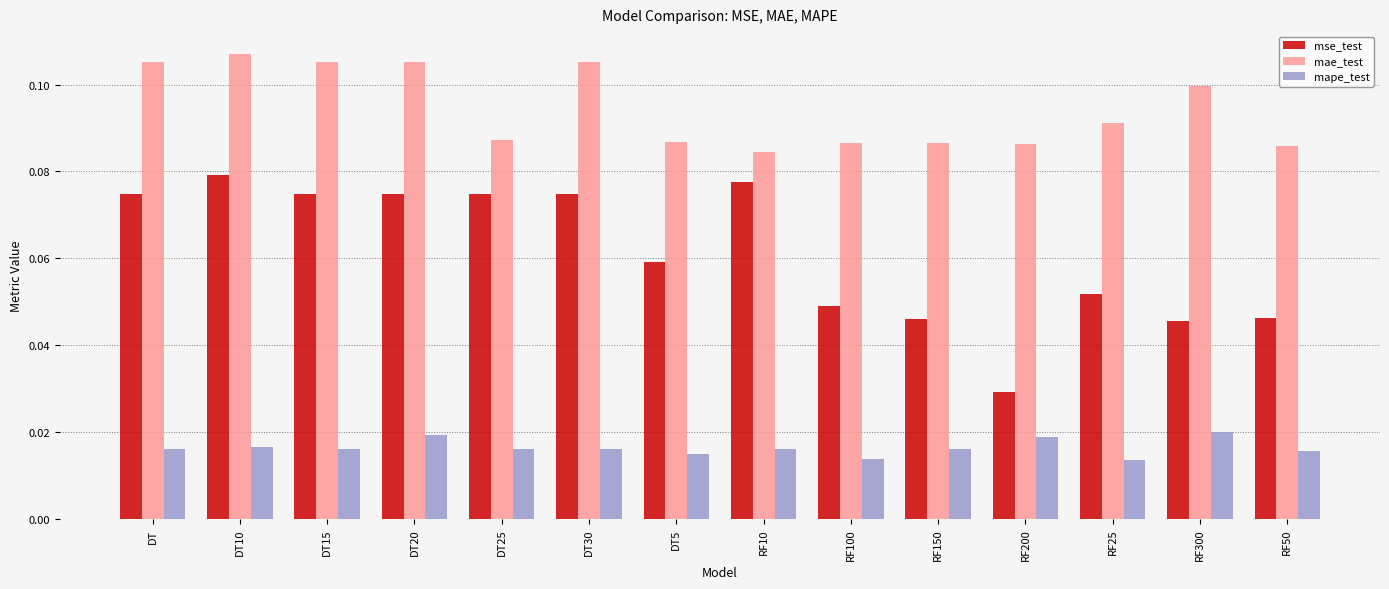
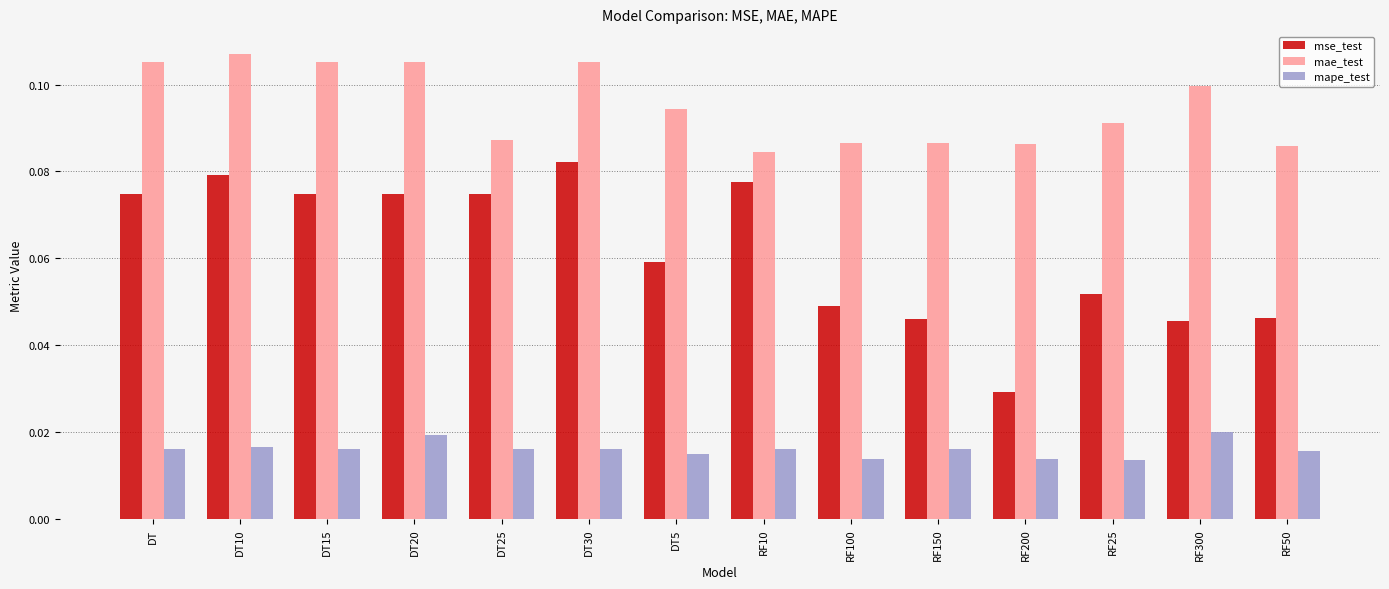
mse_test, DT30: 0.075 -> 0.082
mae_test, DT5: 0.087 -> 0.094
mape_test, RF200: 0.019 -> 0.014
